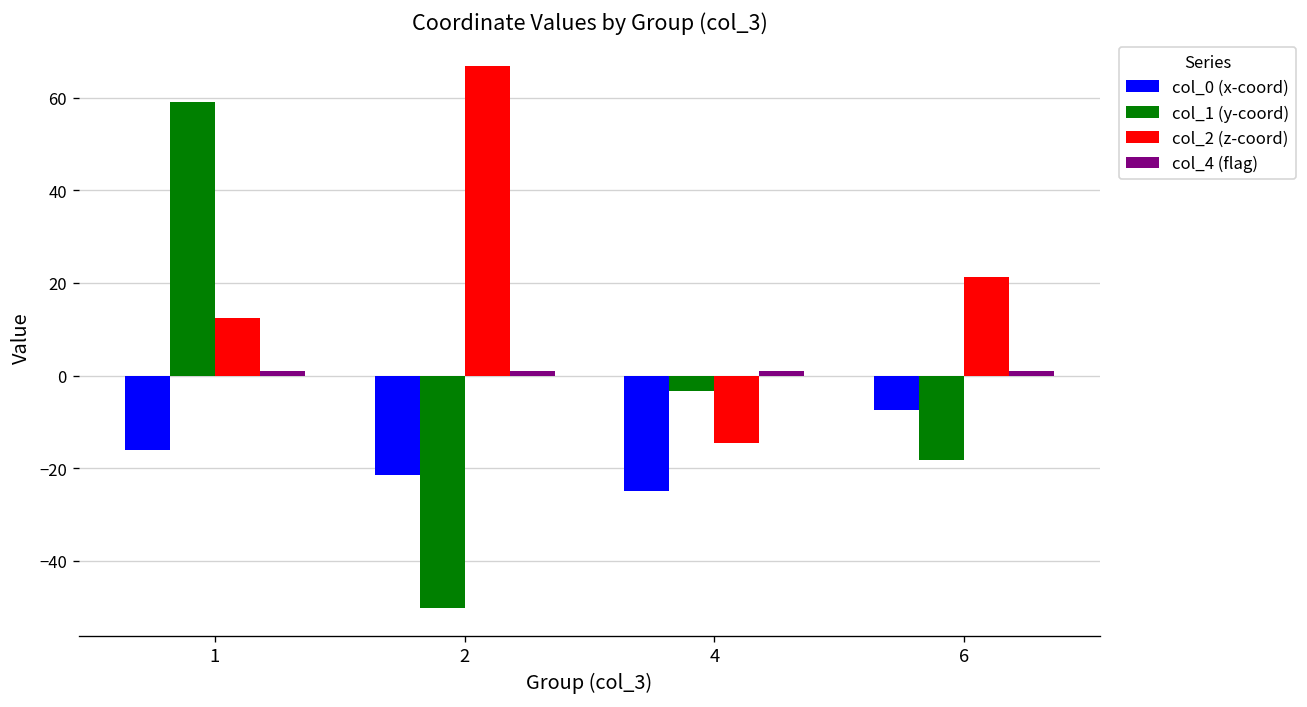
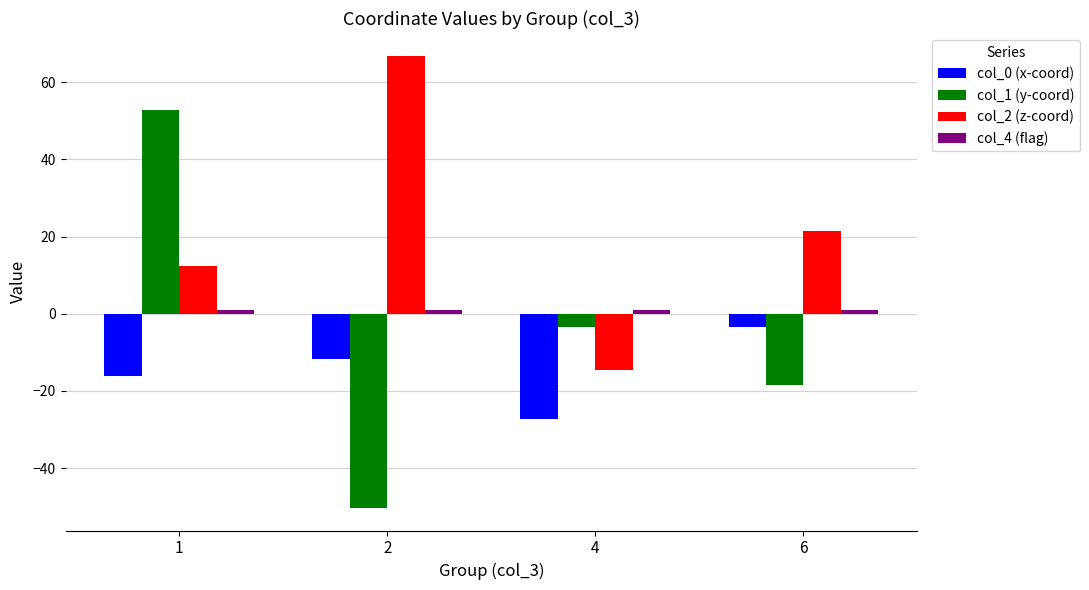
col_1 (y-coord), 1: 59 -> 53
col_0 (x-coord), 2: -21 -> -12
col_0 (x-coord), 4: -25 -> -27
col_0 (x-coord), 6: -7 -> -4
